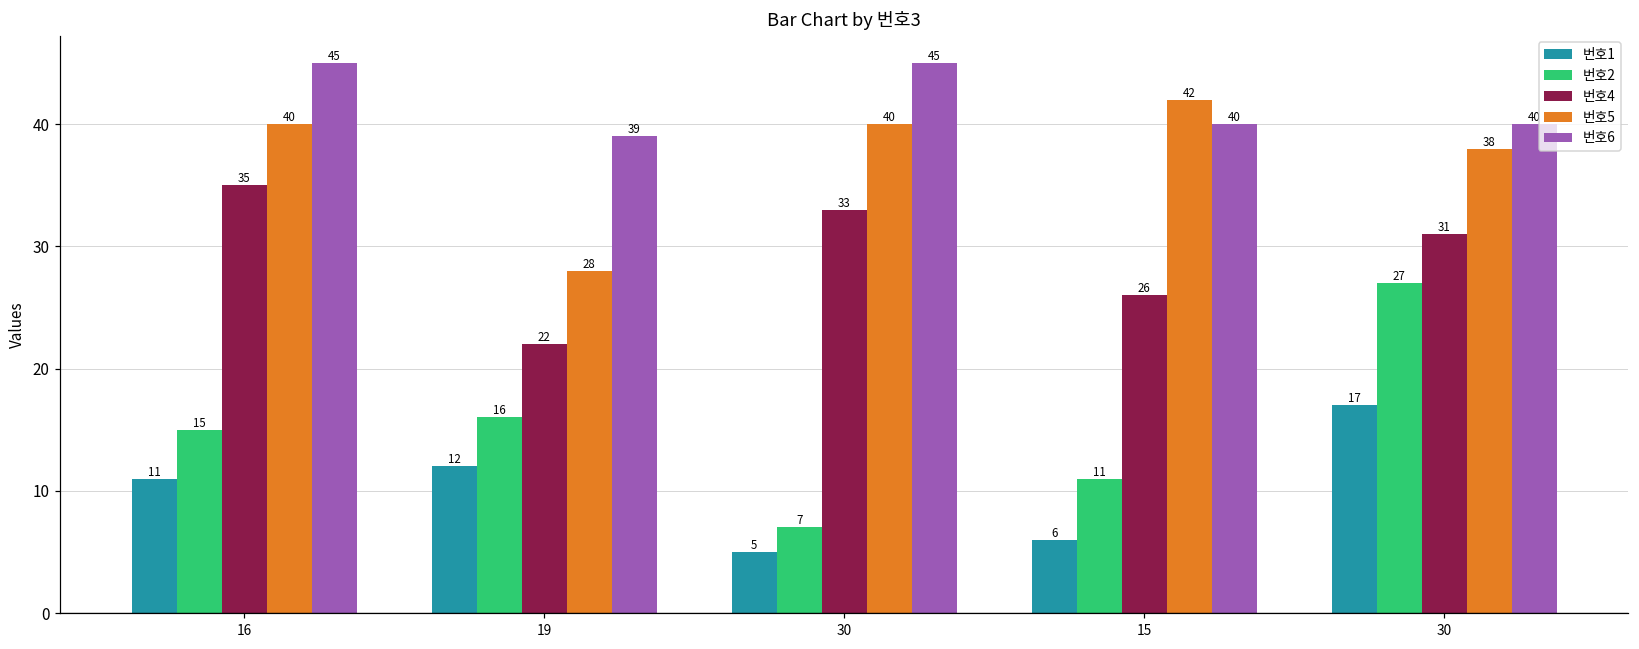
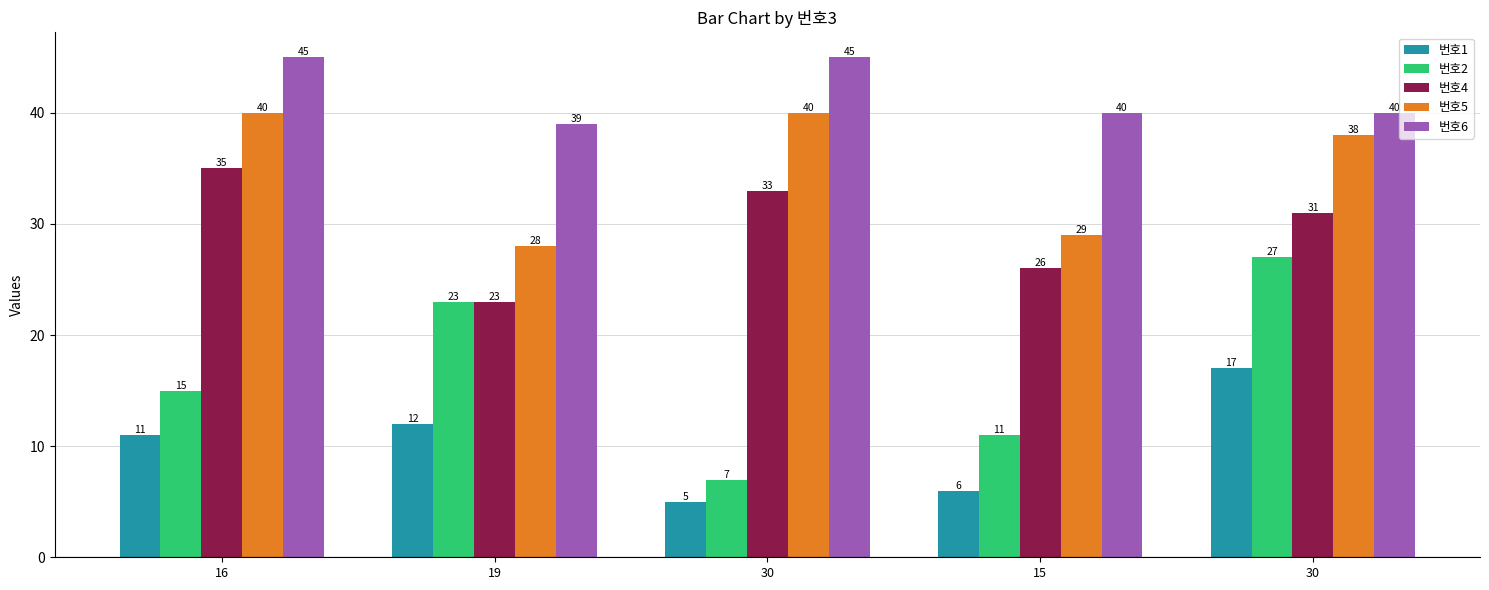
번호2, 19: 16 -> 23
번호4, 19: 22 -> 23
번호5, 15: 42 -> 29
